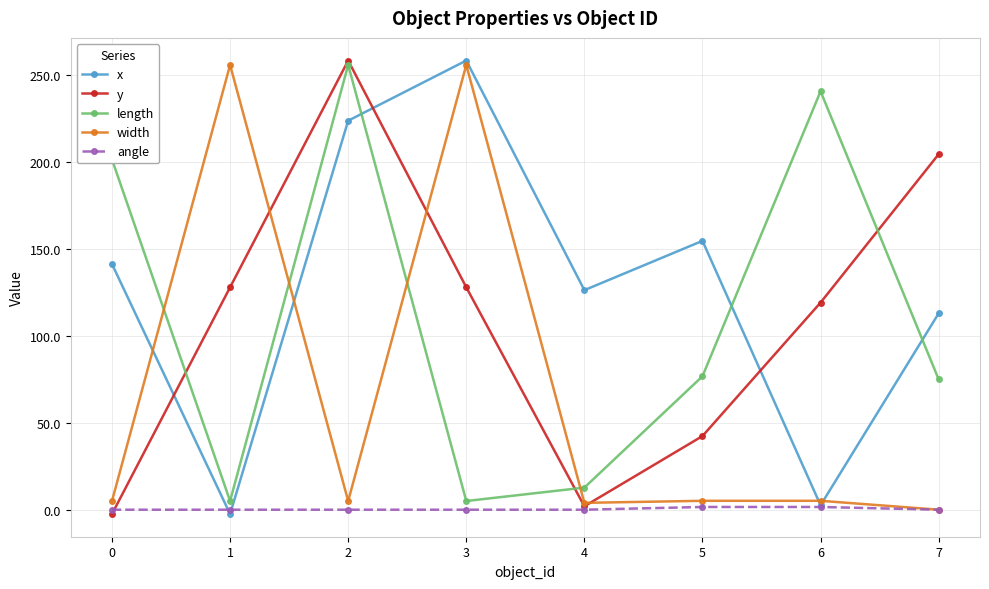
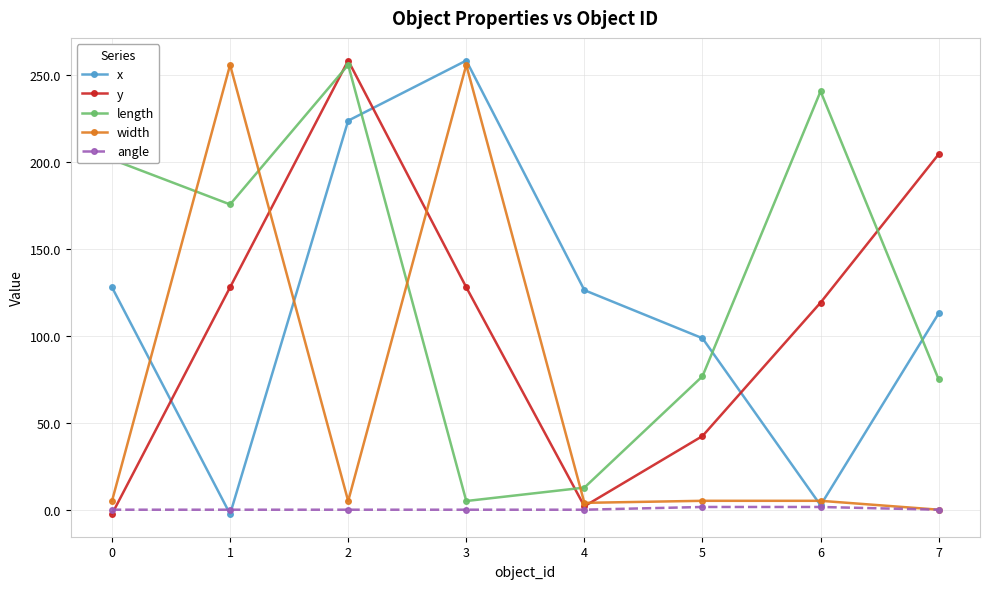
x, 0: 141 -> 128
length, 1: 5 -> 176
x, 5: 155 -> 99
